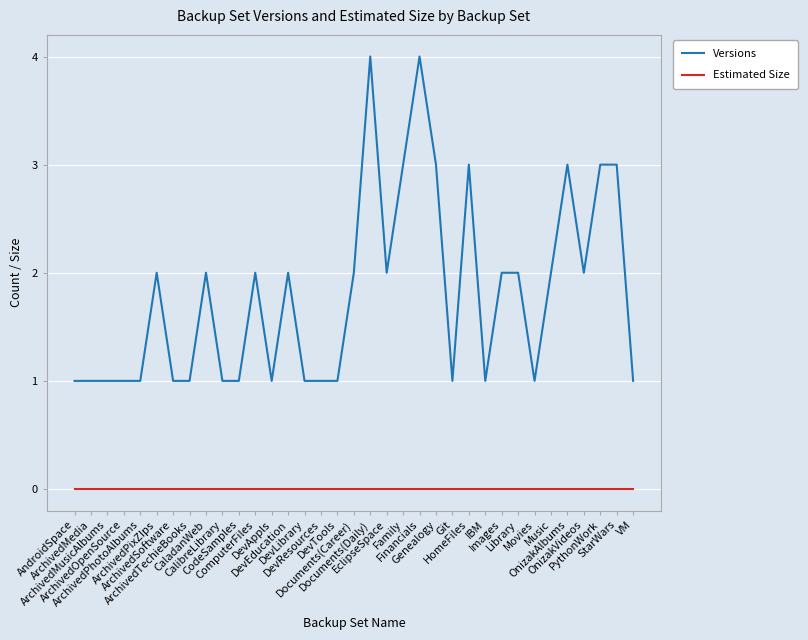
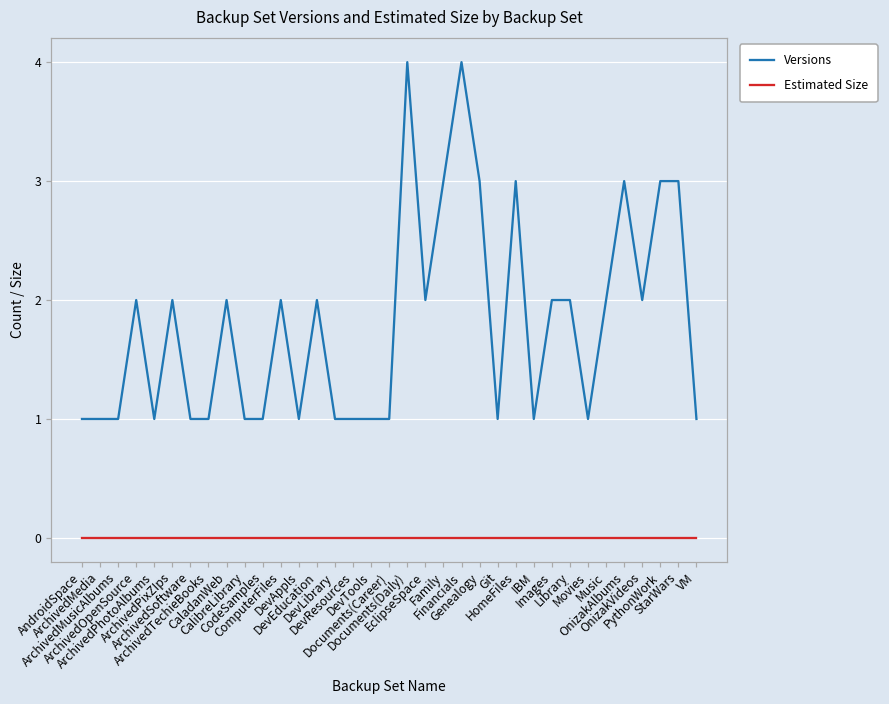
Versions, ArchivedOpenSource: 1 -> 2
Versions, Documents(Career): 2 -> 1
